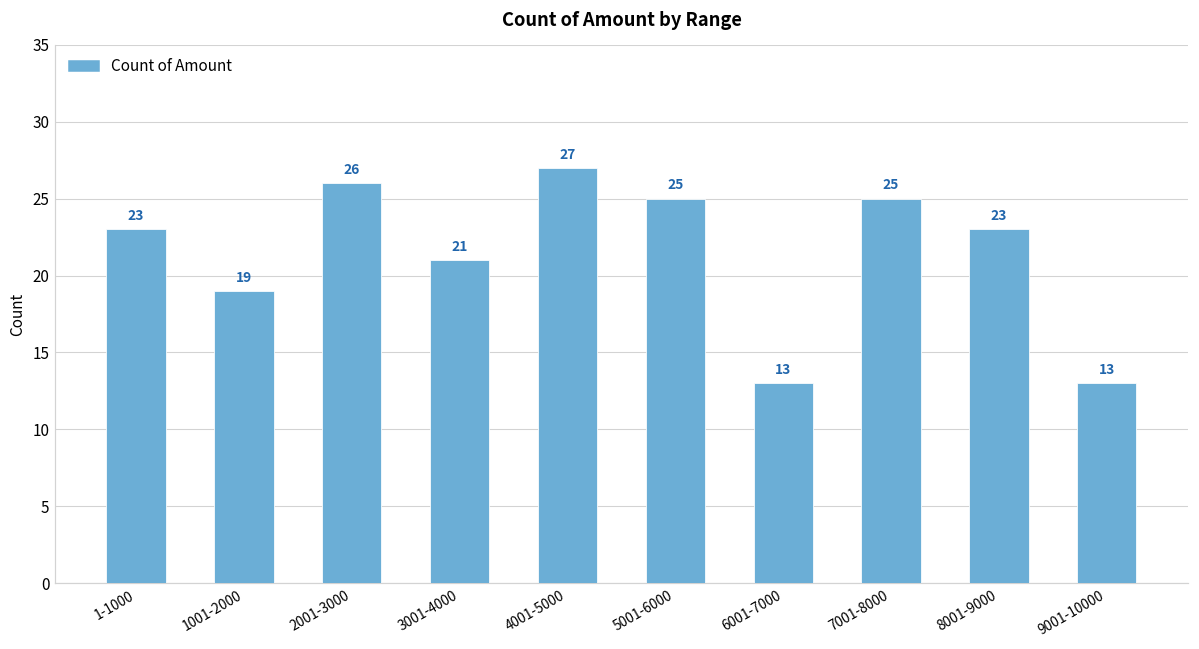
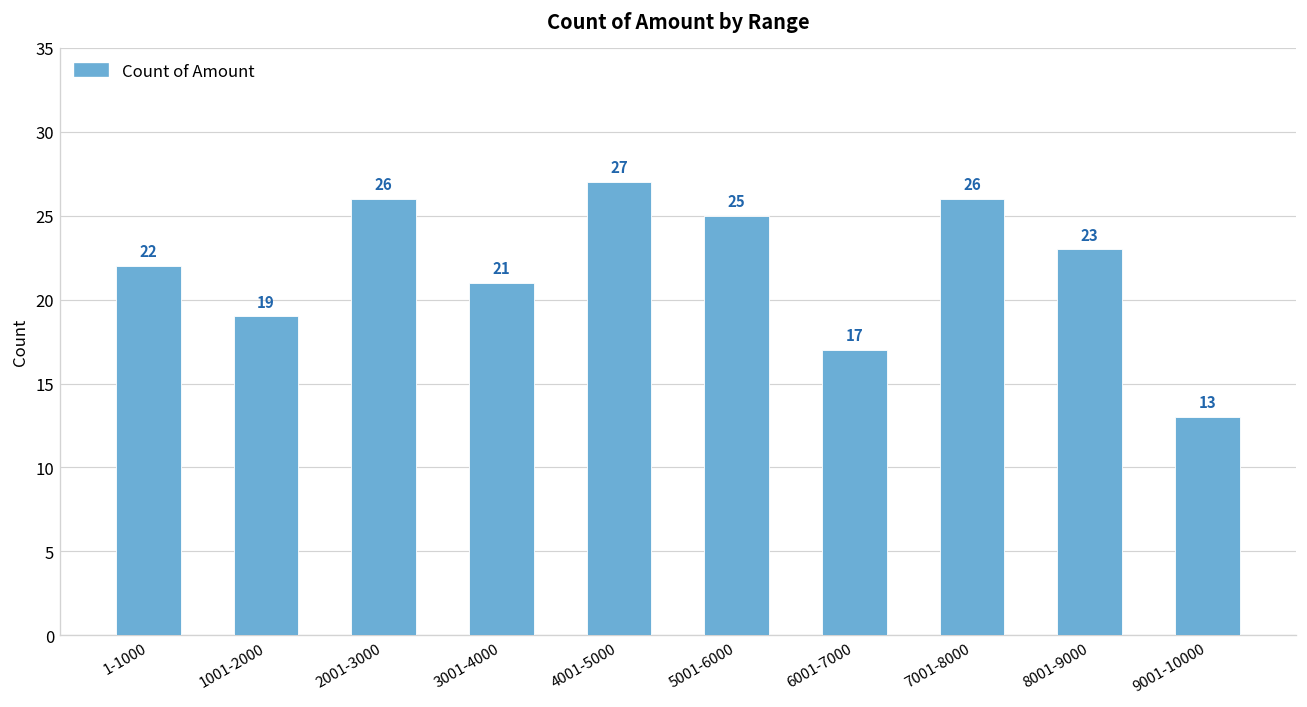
1-1000: 23 -> 22
6001-7000: 13 -> 17
7001-8000: 25 -> 26
